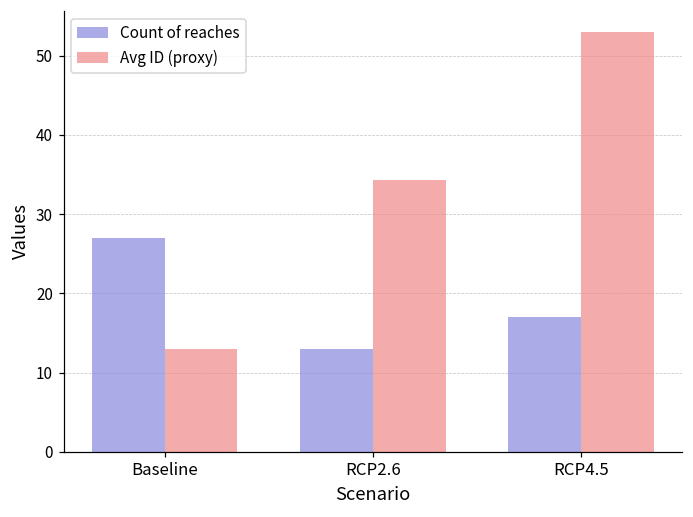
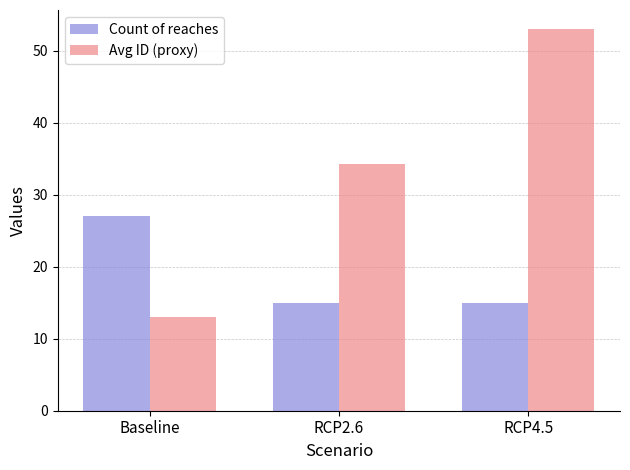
Count of reaches, RCP2.6: 13 -> 15
Count of reaches, RCP4.5: 17 -> 15
